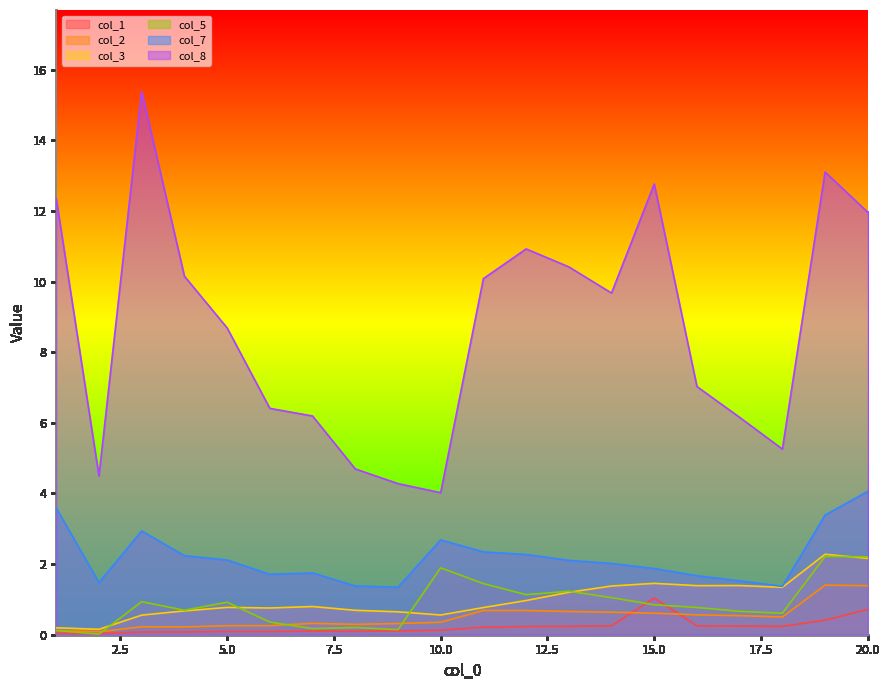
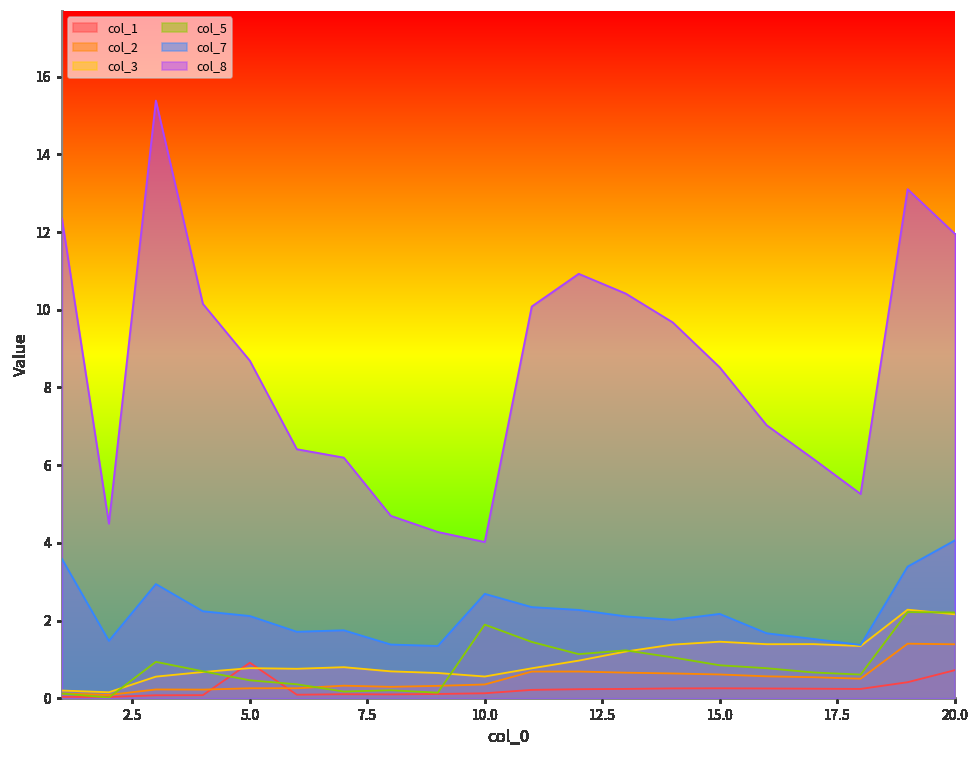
col_1, 5.0: 0.1 -> 0.9
col_5, 5.0: 0.9 -> 0.5
col_1, 15.0: 1.0 -> 0.3
col_7, 15.0: 1.9 -> 2.2
col_8, 15.0: 12.8 -> 8.5
